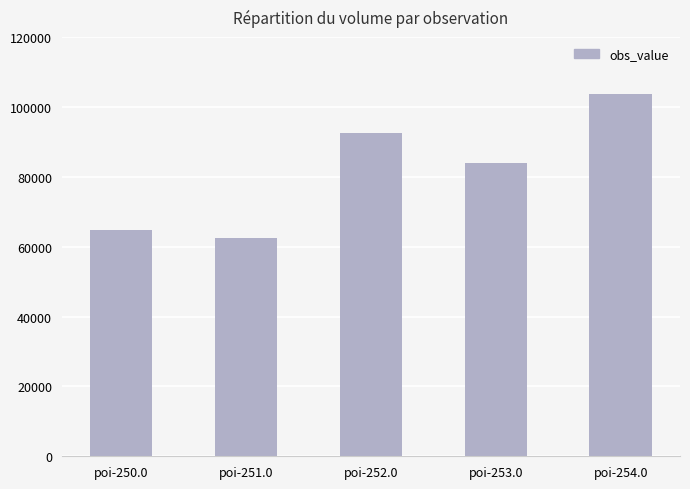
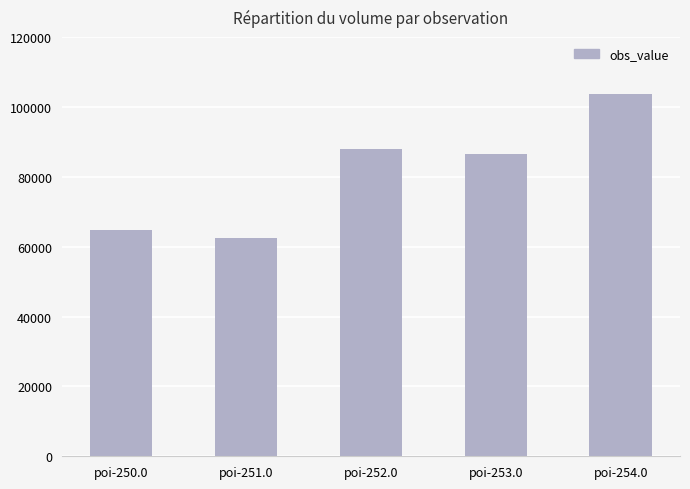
poi-252.0: 93000 -> 88000
poi-253.0: 84000 -> 87000
